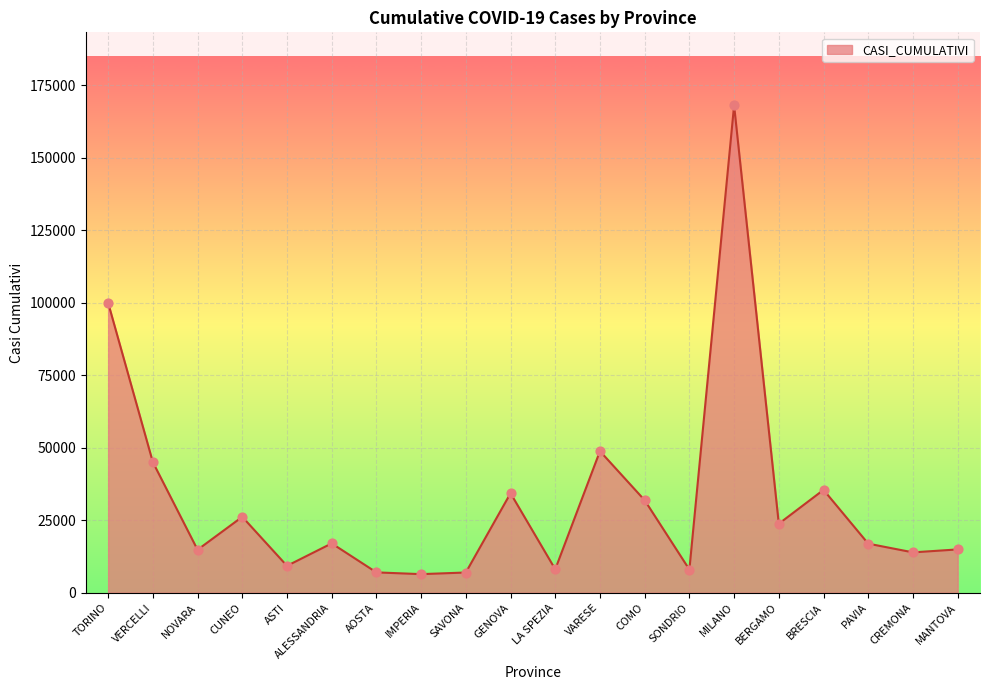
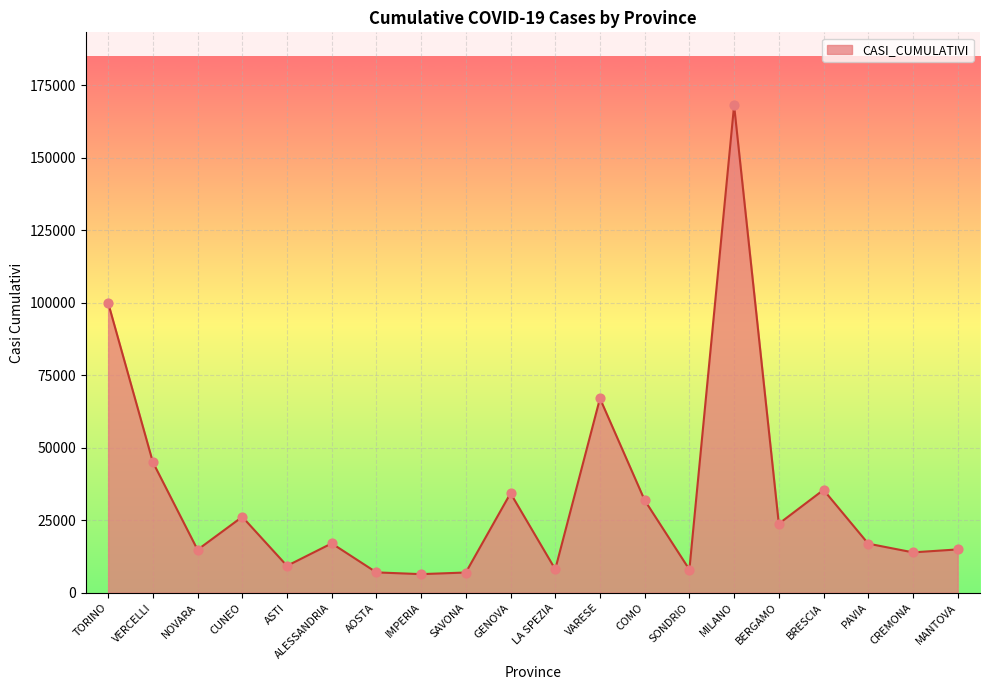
VARESE: 49000 -> 67000
